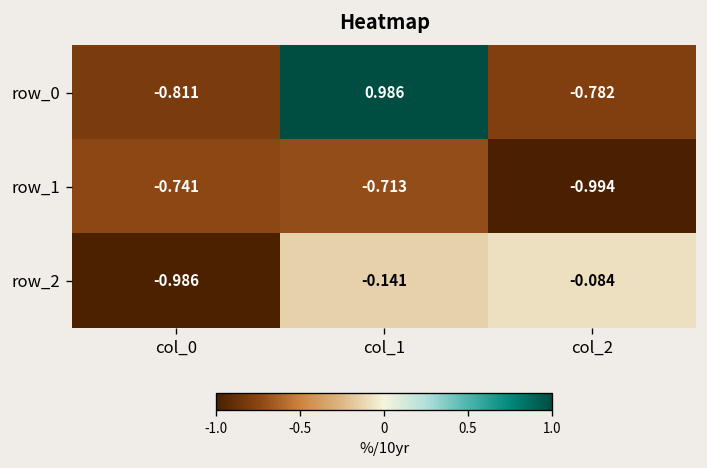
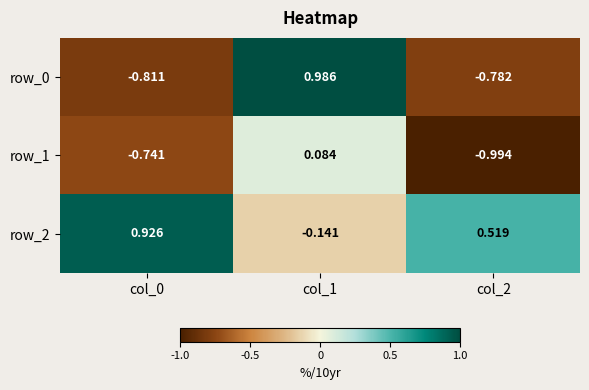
row_1, col_1: -0.713 -> 0.084
row_2, col_0: -0.986 -> 0.926
row_2, col_2: -0.084 -> 0.519
